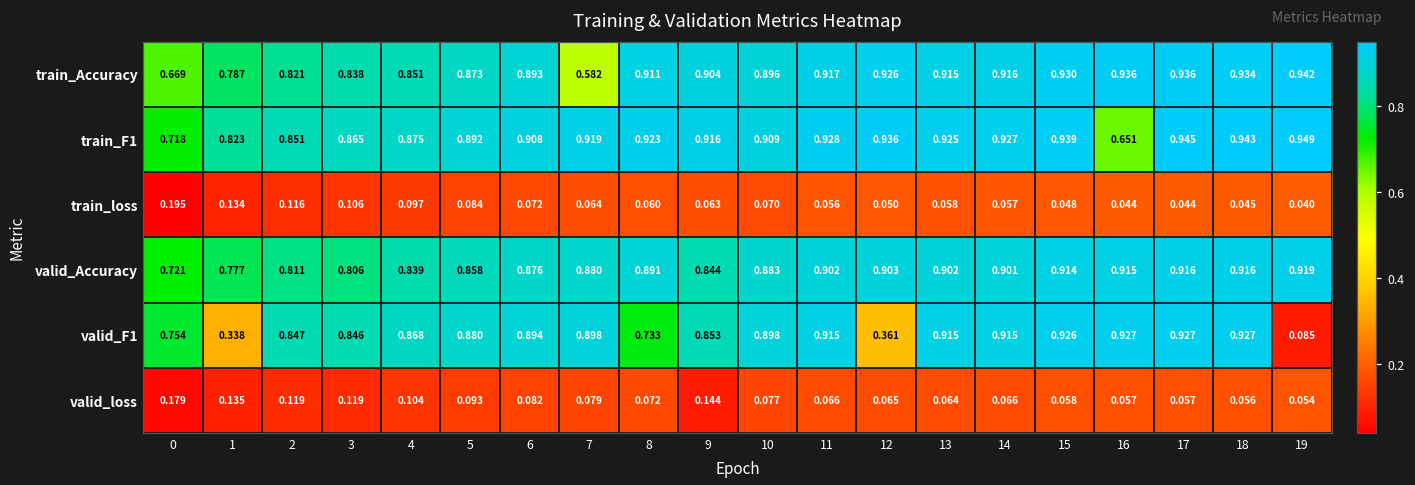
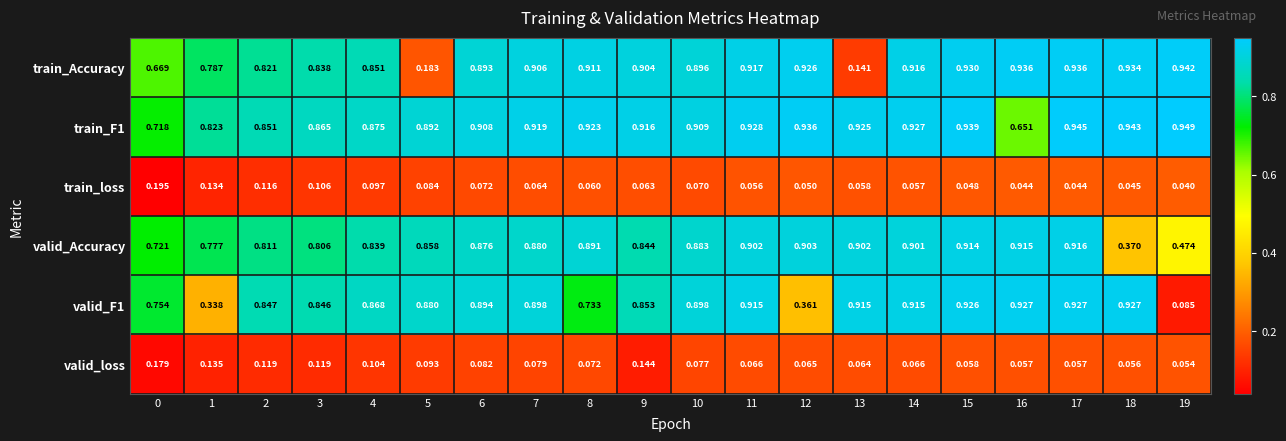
train_Accuracy, 5: 0.873 -> 0.183
train_Accuracy, 7: 0.582 -> 0.906
train_Accuracy, 13: 0.915 -> 0.141
valid_Accuracy, 18: 0.916 -> 0.370
valid_Accuracy, 19: 0.919 -> 0.474
